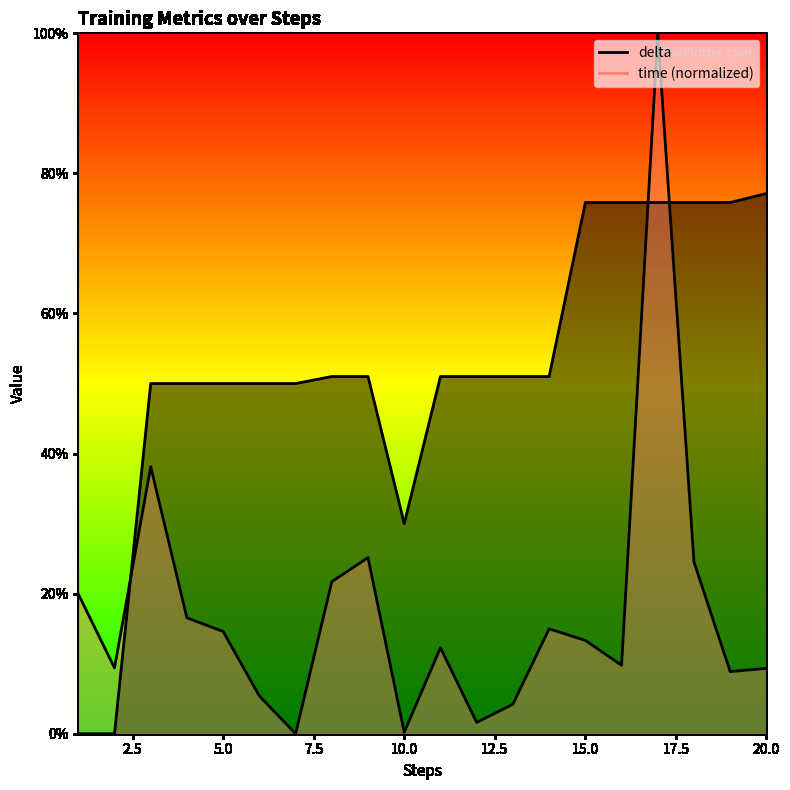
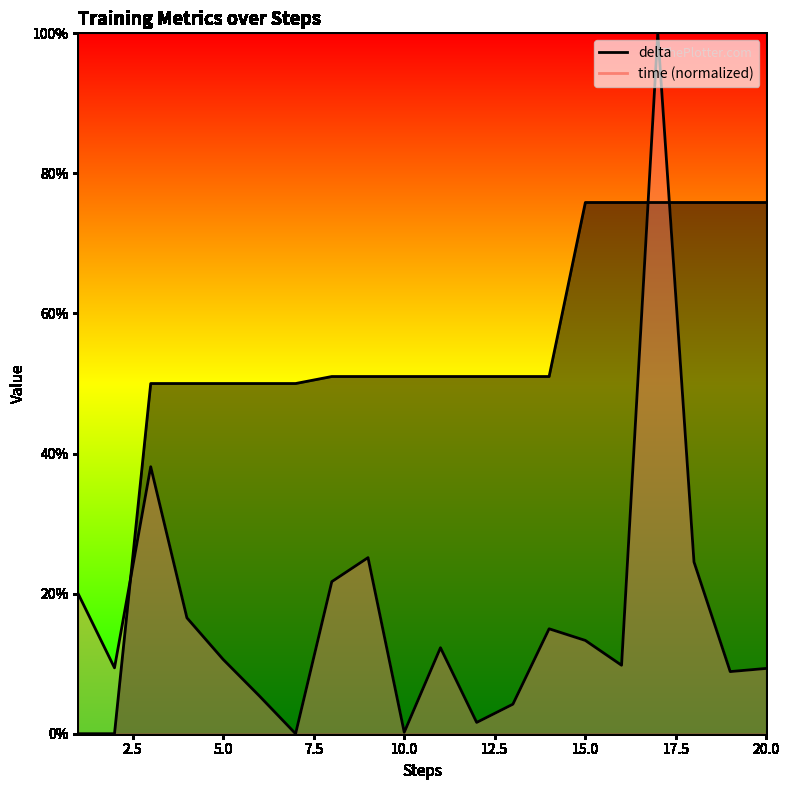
time (normalized), 5.0: 15% -> 11%
delta, 10.0: 30% -> 51%
delta, 20.0: 77% -> 76%
